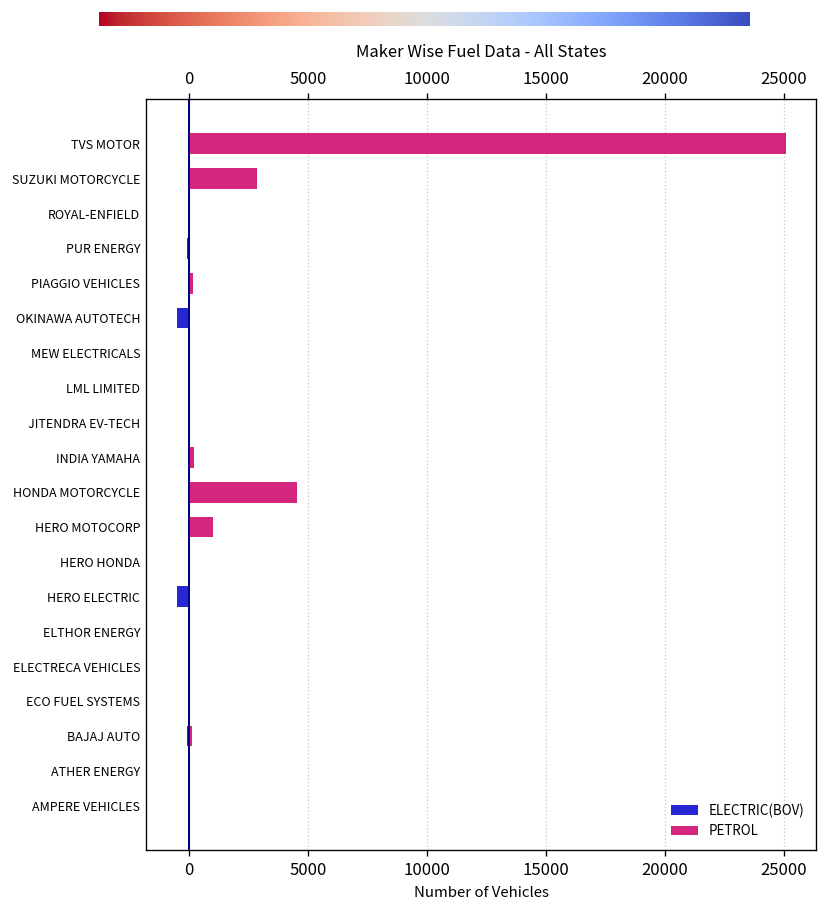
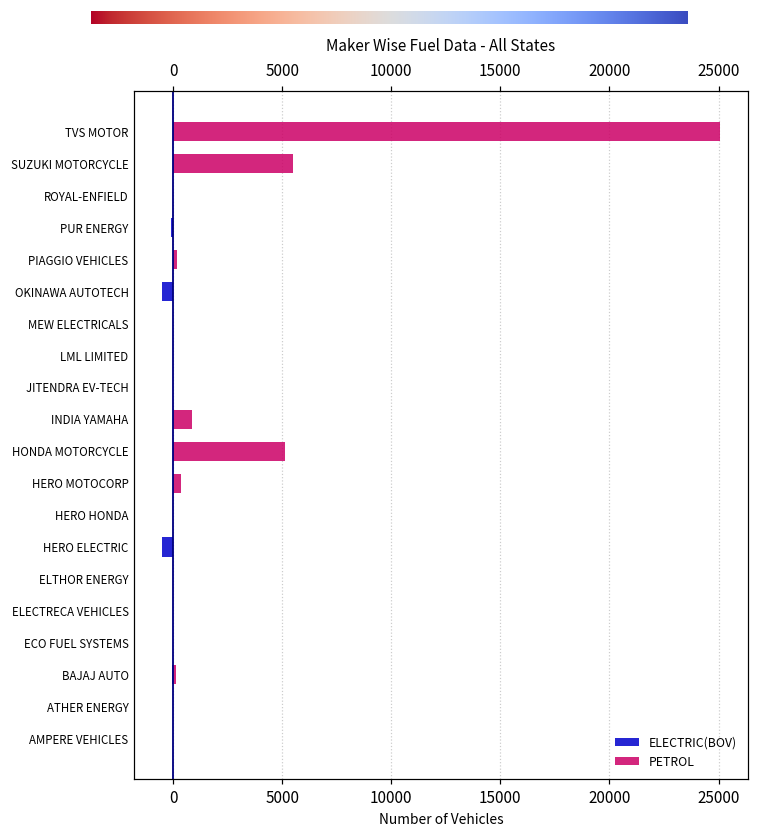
PETROL, SUZUKI MOTORCYCLE: 2900 -> 5500
PETROL, INDIA YAMAHA: 200 -> 900
PETROL, HONDA MOTORCYCLE: 4500 -> 5100
PETROL, HERO MOTOCORP: 1000 -> 400
